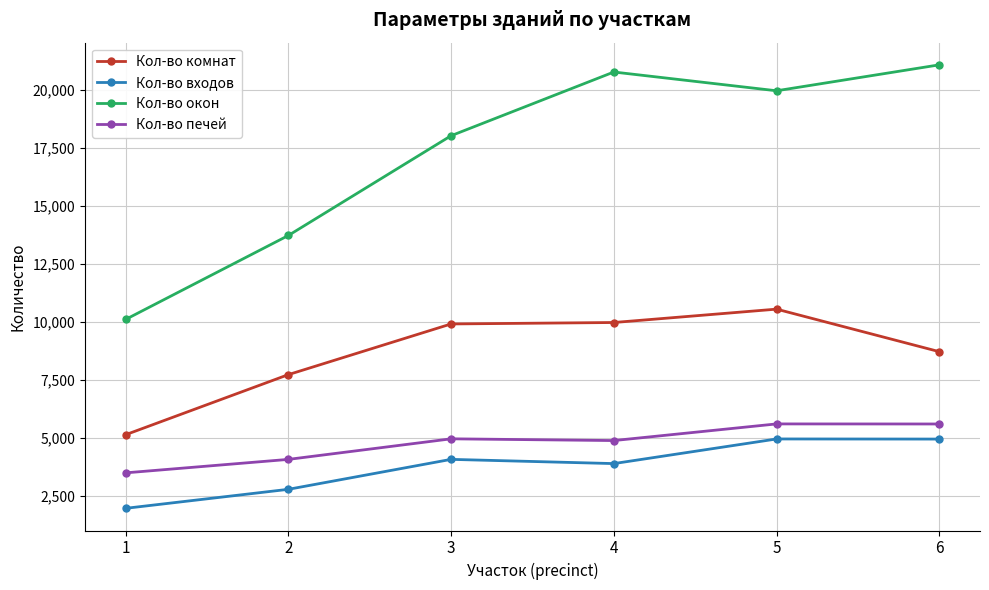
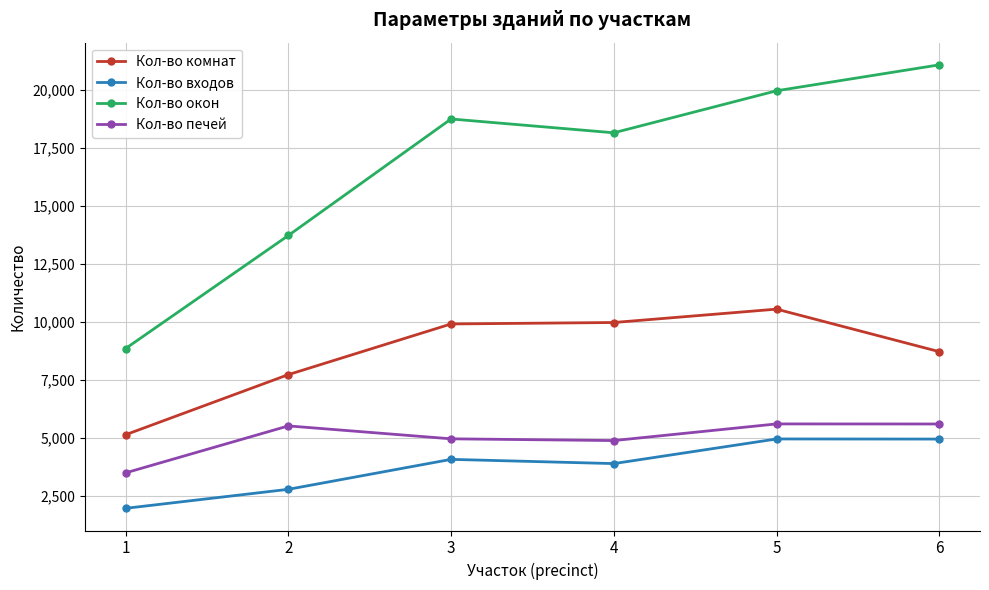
Кол-во окон, 1: 10,100 -> 8,900
Кол-во печей, 2: 4,100 -> 5,500
Кол-во окон, 3: 18,000 -> 18,800
Кол-во окон, 4: 20,800 -> 18,200
